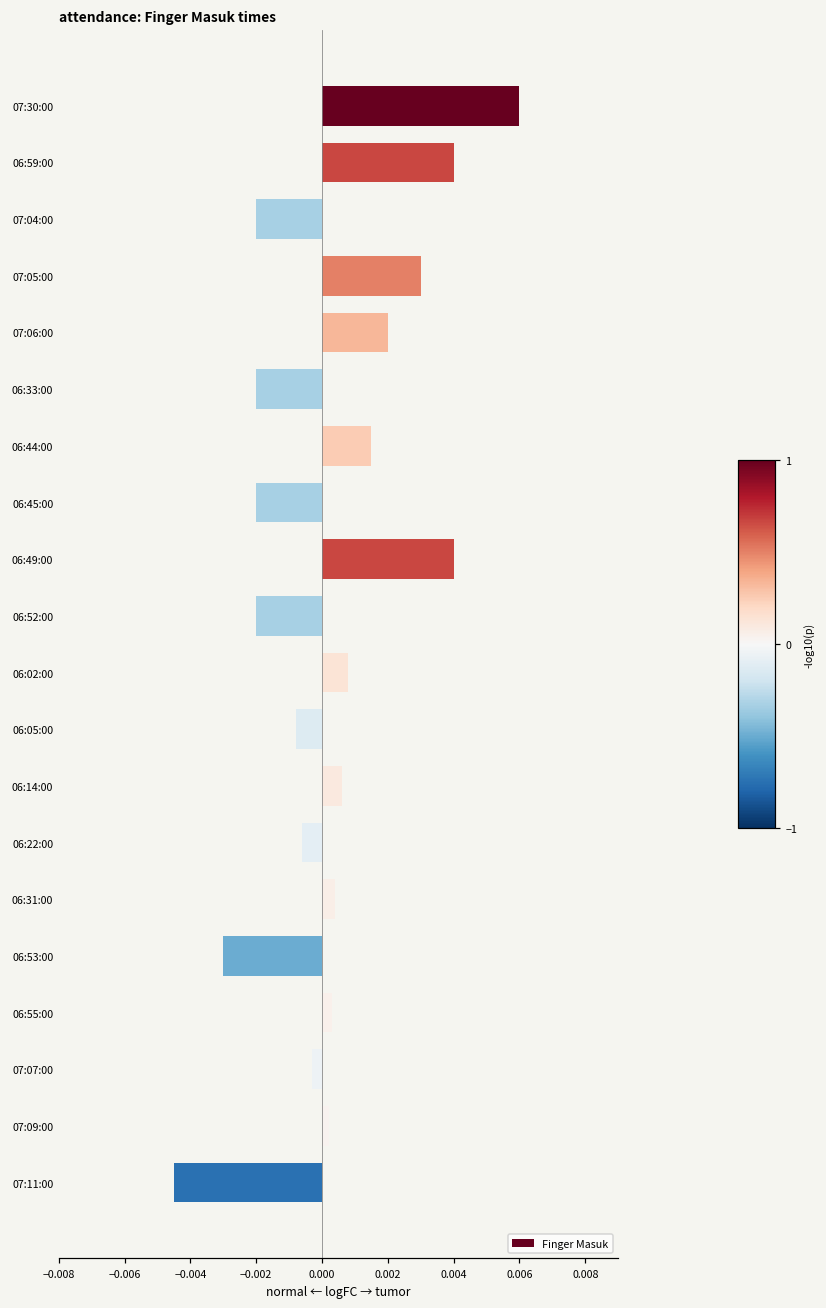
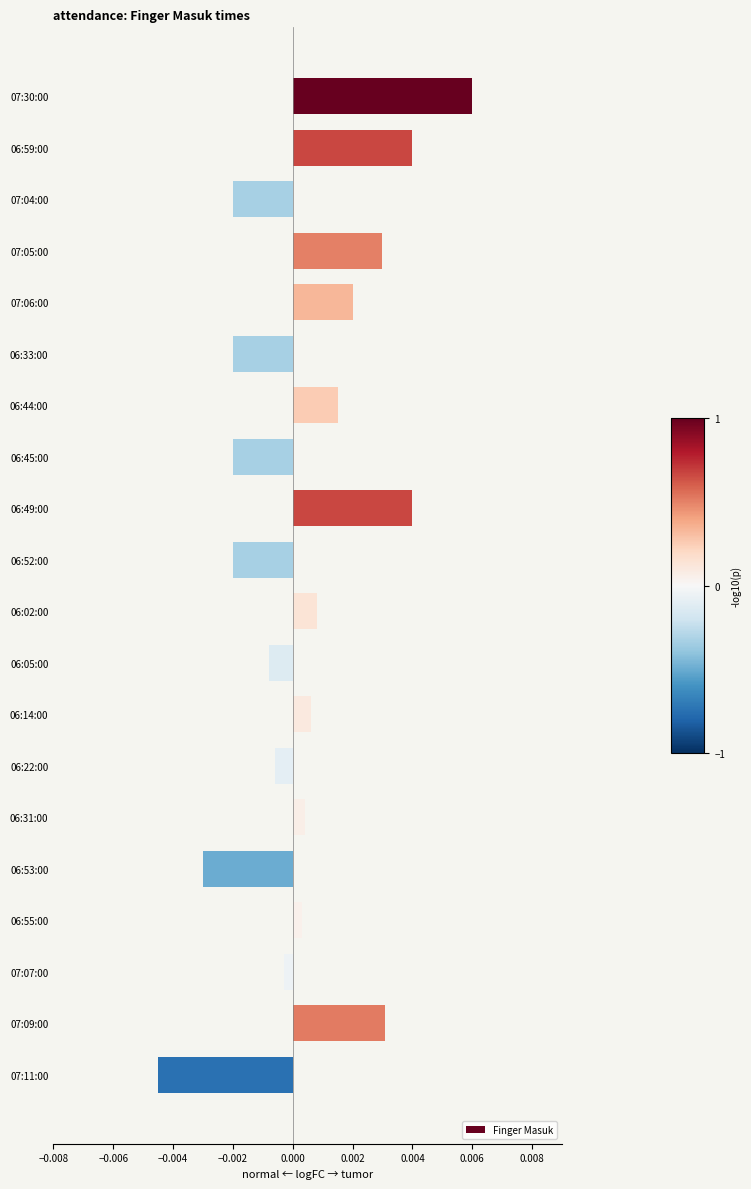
07:09:00: 0.0002 -> 0.0031
